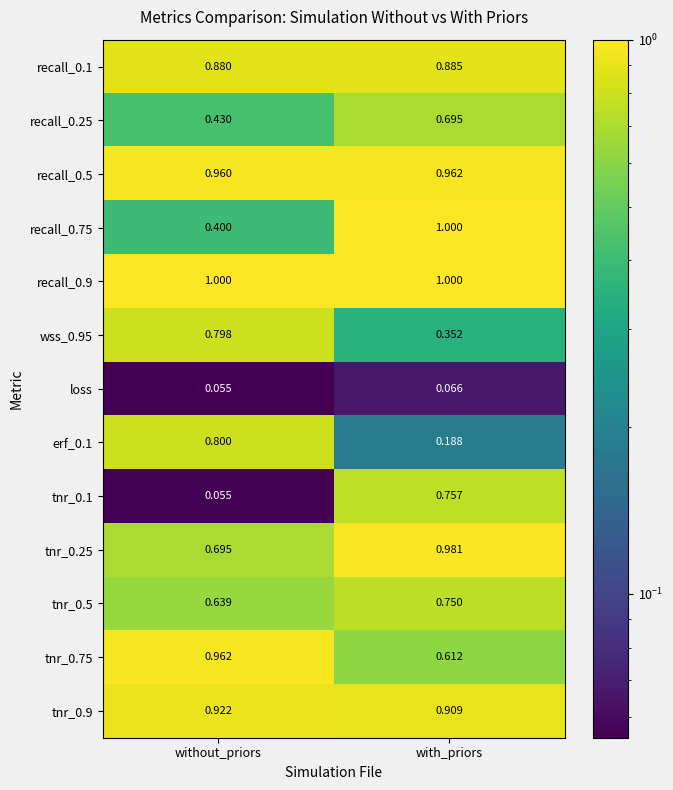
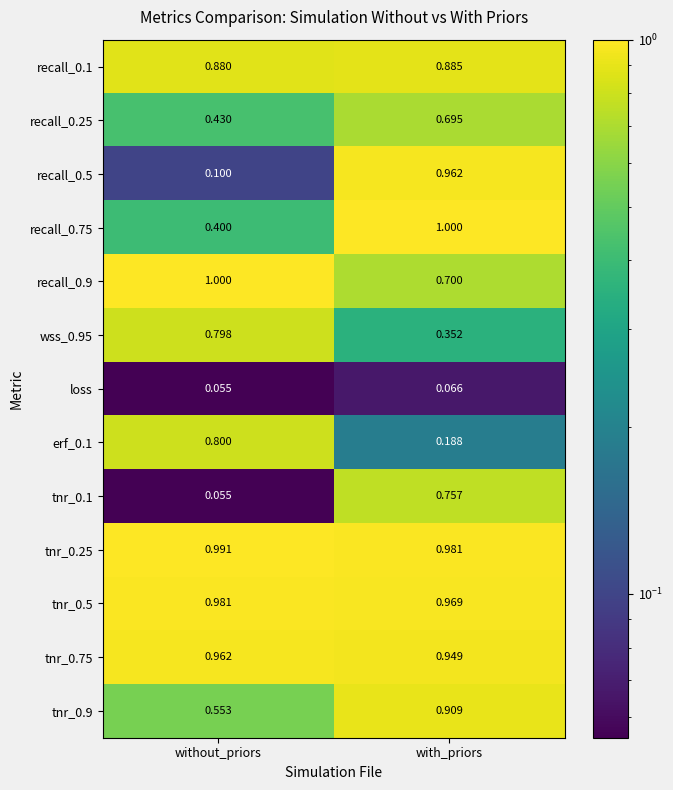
recall_0.5, without_priors: 0.960 -> 0.100
recall_0.9, with_priors: 1.000 -> 0.700
tnr_0.25, without_priors: 0.695 -> 0.991
tnr_0.5, without_priors: 0.639 -> 0.981
tnr_0.5, with_priors: 0.750 -> 0.969
tnr_0.75, with_priors: 0.612 -> 0.949
tnr_0.9, without_priors: 0.922 -> 0.553
